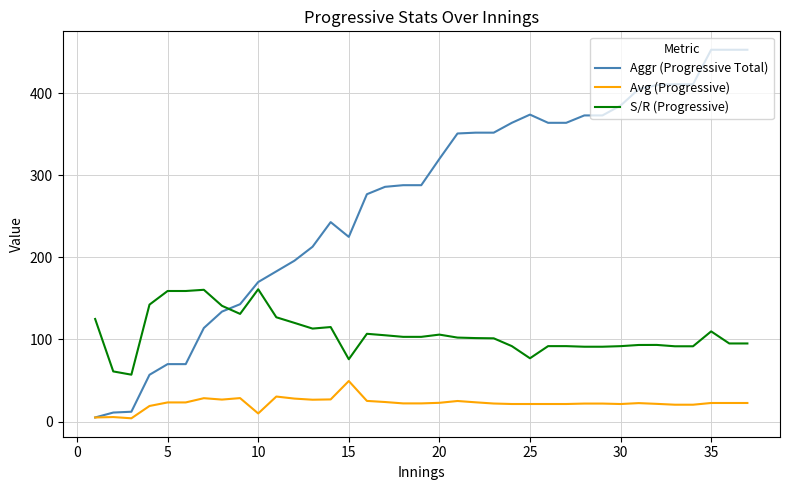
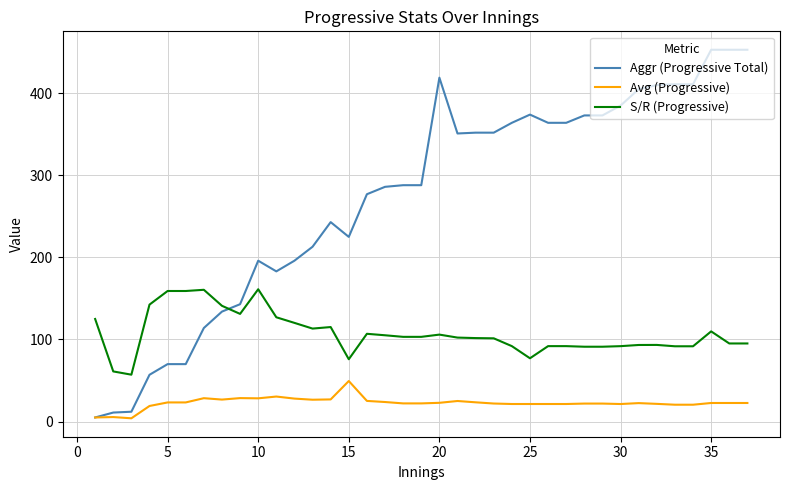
Aggr (Progressive Total), 10: 170 -> 200
Avg (Progressive), 10: 10 -> 30
Aggr (Progressive Total), 20: 320 -> 420
